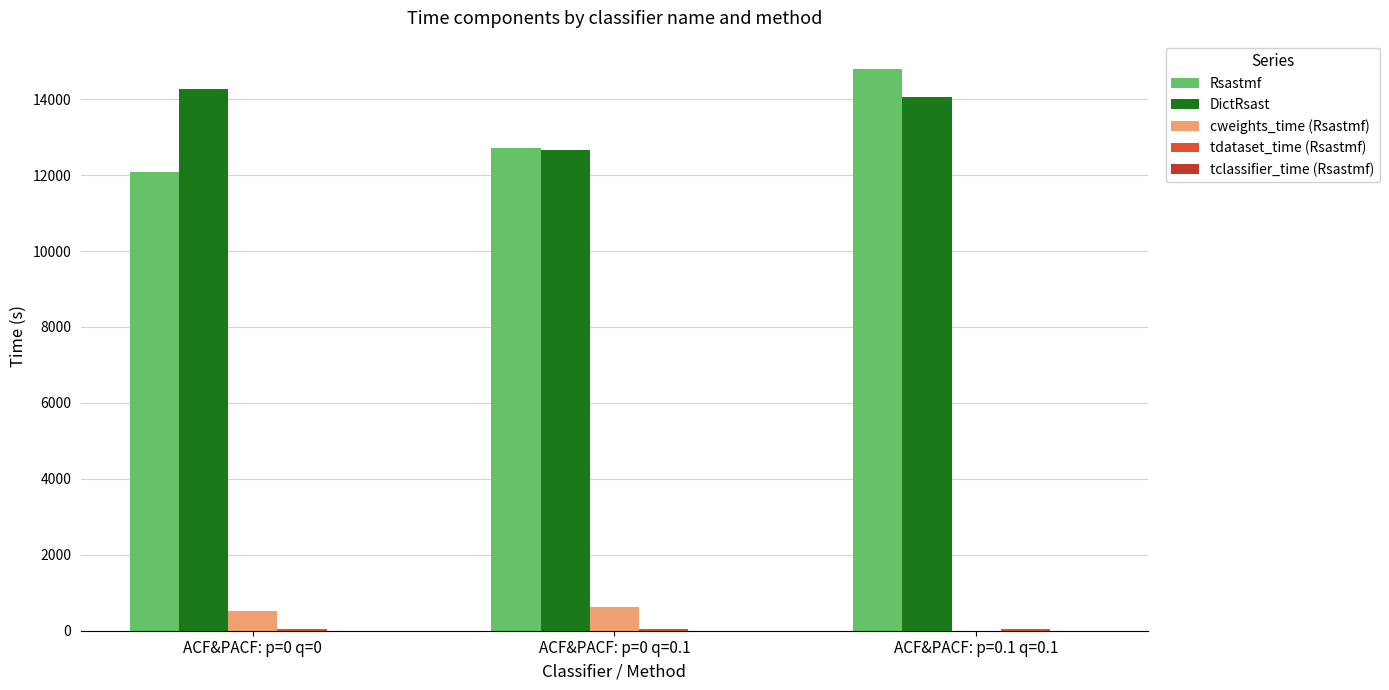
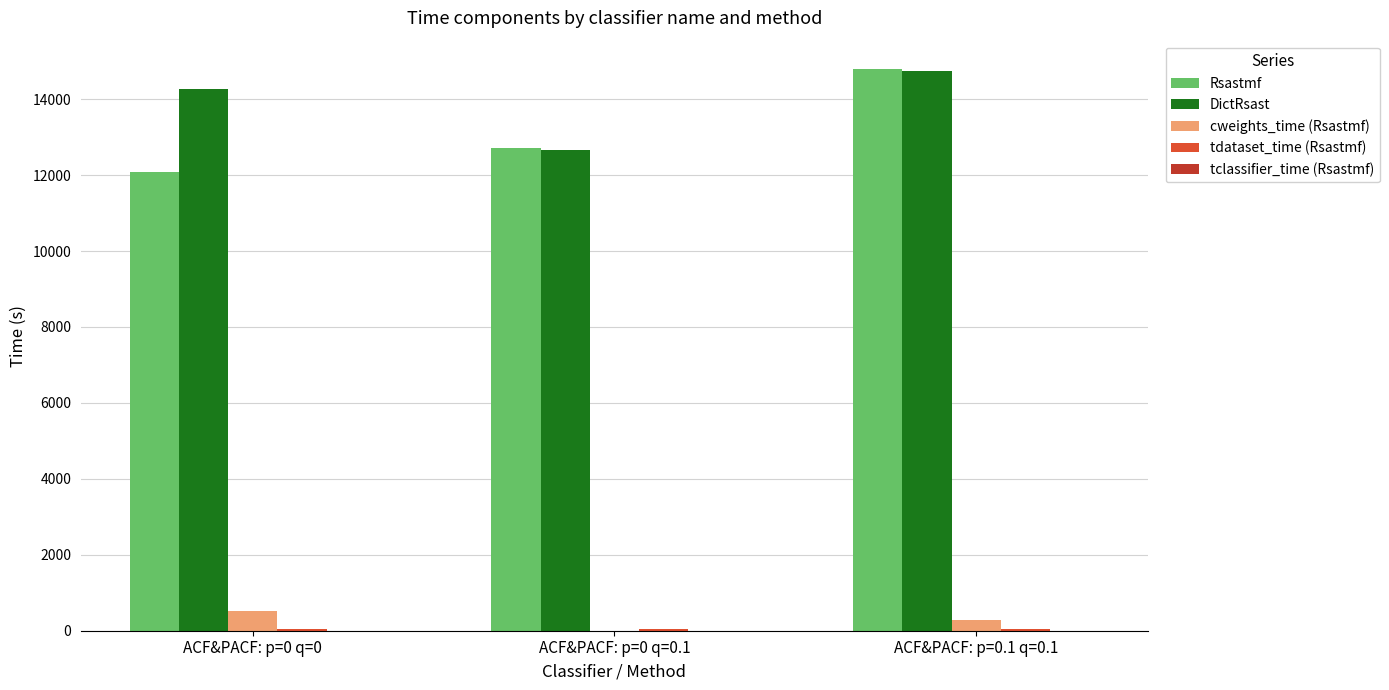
cweights_time (Rsastmf), ACF&PACF: p=0 q=0.1: 600 -> 0
DictRsast, ACF&PACF: p=0.1 q=0.1: 14100 -> 14700
cweights_time (Rsastmf), ACF&PACF: p=0.1 q=0.1: 0 -> 300
